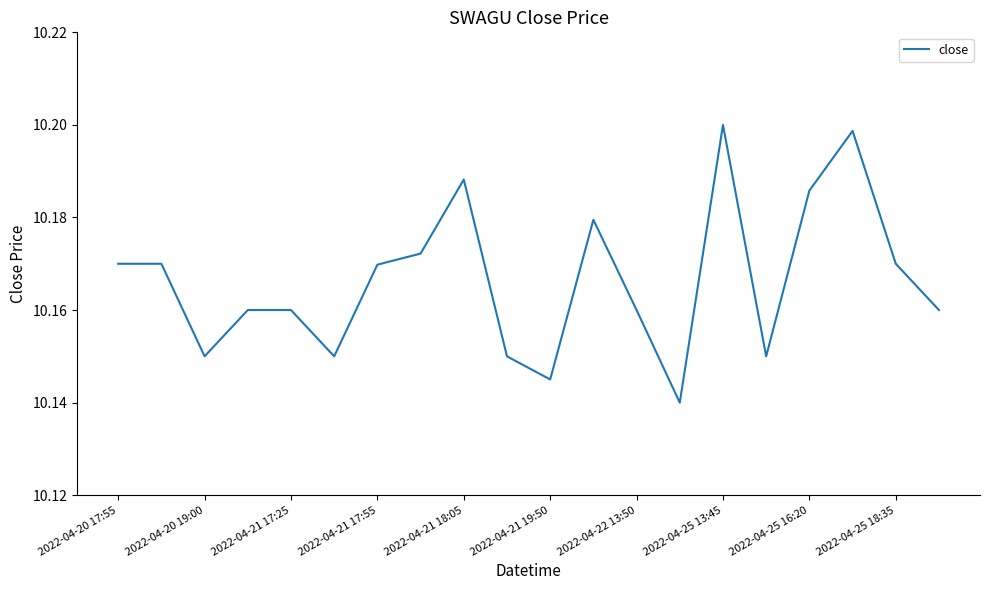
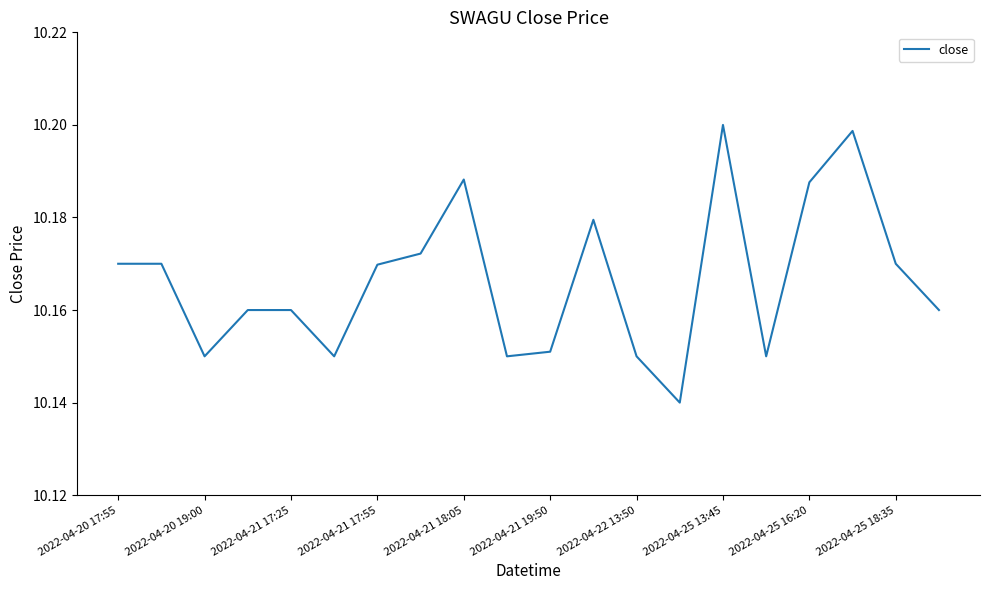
2022-04-21 19:50: 10.145 -> 10.151
2022-04-22 13:50: 10.16 -> 10.15
2022-04-25 16:20: 10.186 -> 10.188
